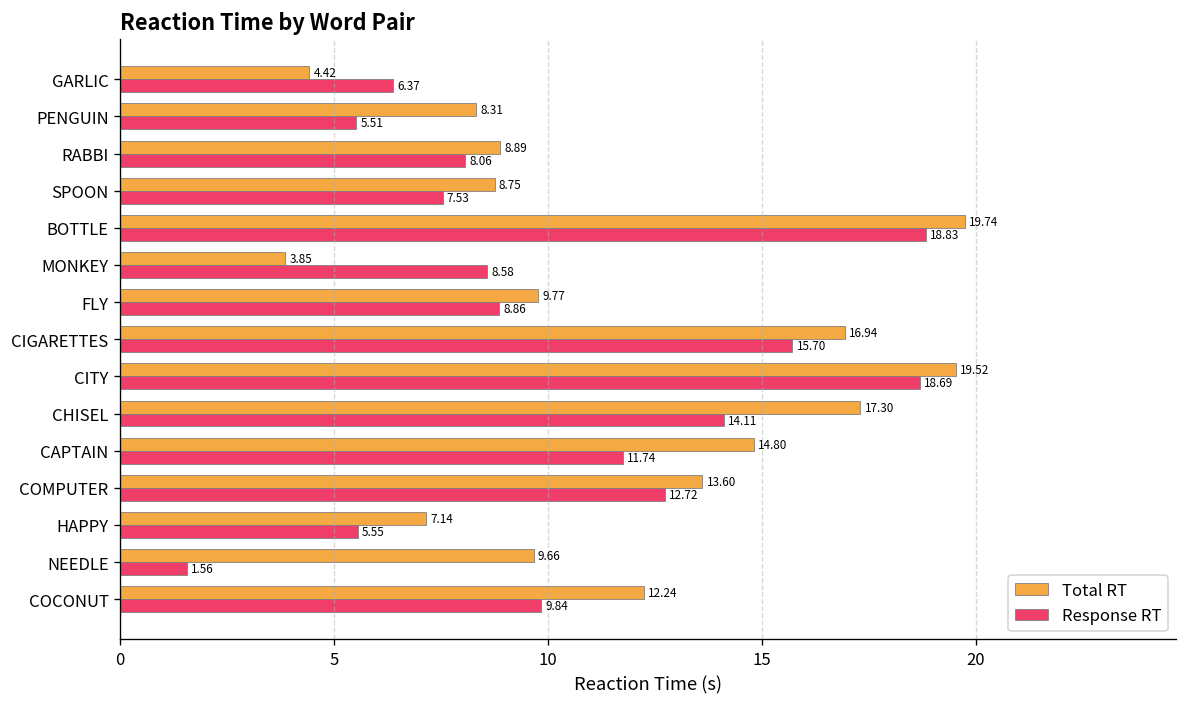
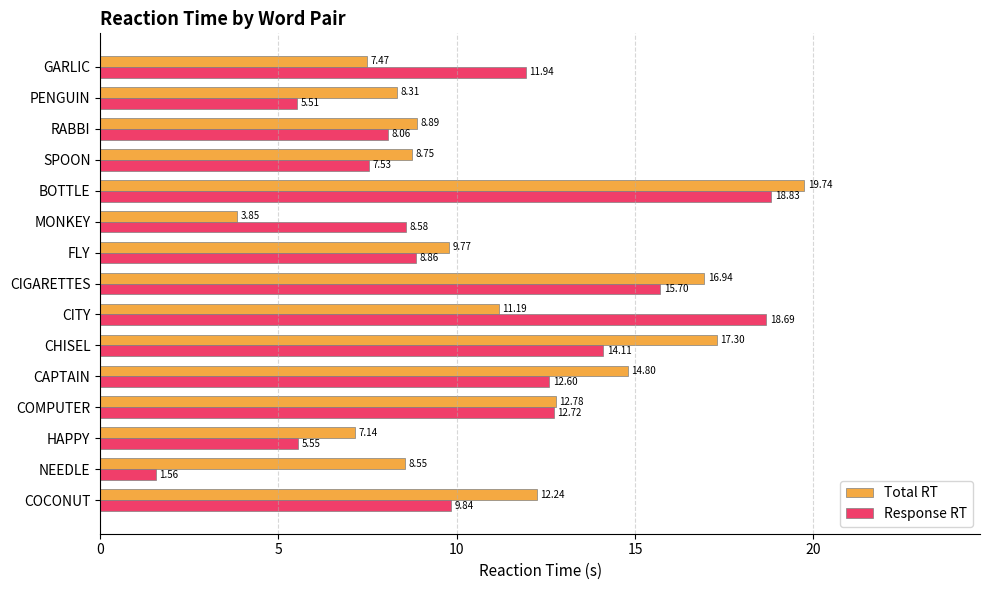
Total RT, GARLIC: 4.42 -> 7.47
Response RT, GARLIC: 6.37 -> 11.94
Total RT, CITY: 19.52 -> 11.19
Response RT, CAPTAIN: 11.74 -> 12.60
Total RT, COMPUTER: 13.60 -> 12.78
Total RT, NEEDLE: 9.66 -> 8.55
